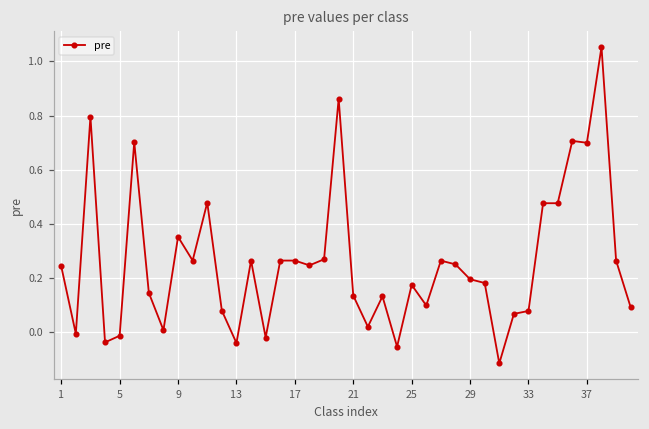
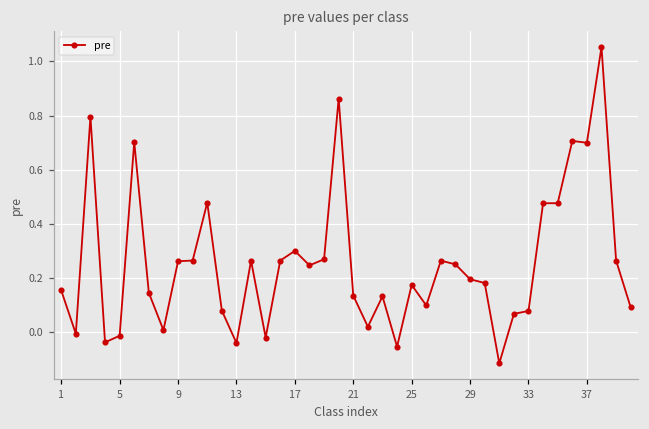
1: 0.24 -> 0.15
9: 0.35 -> 0.26
17: 0.27 -> 0.30
